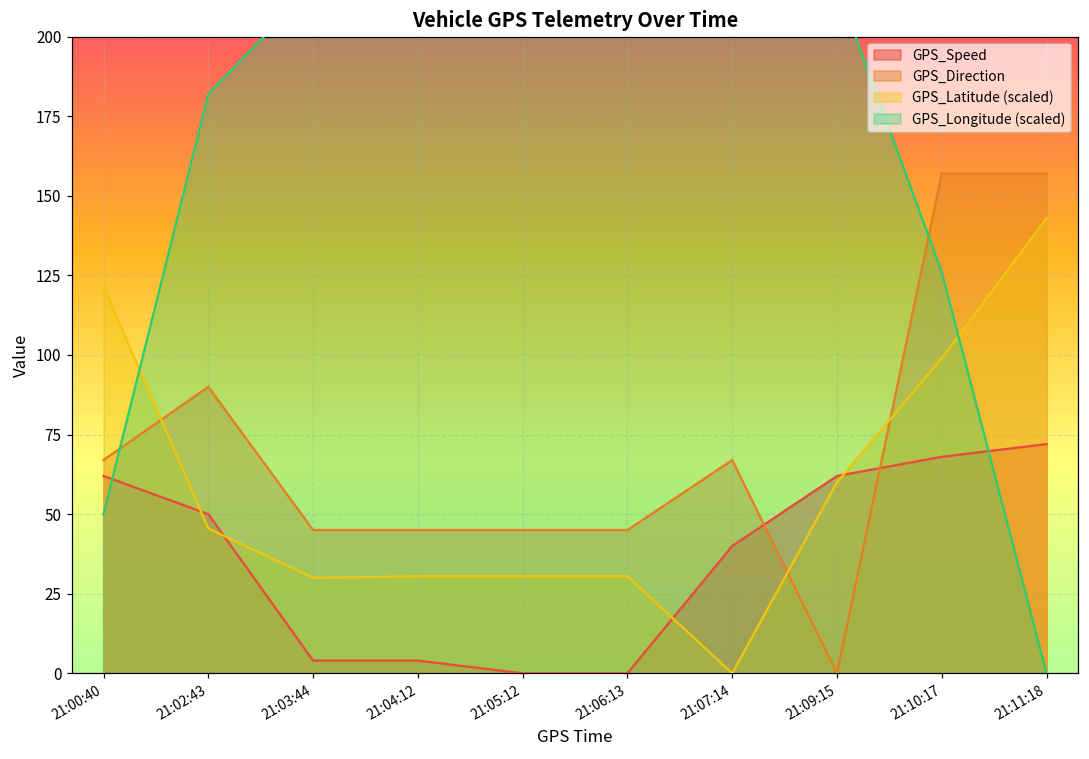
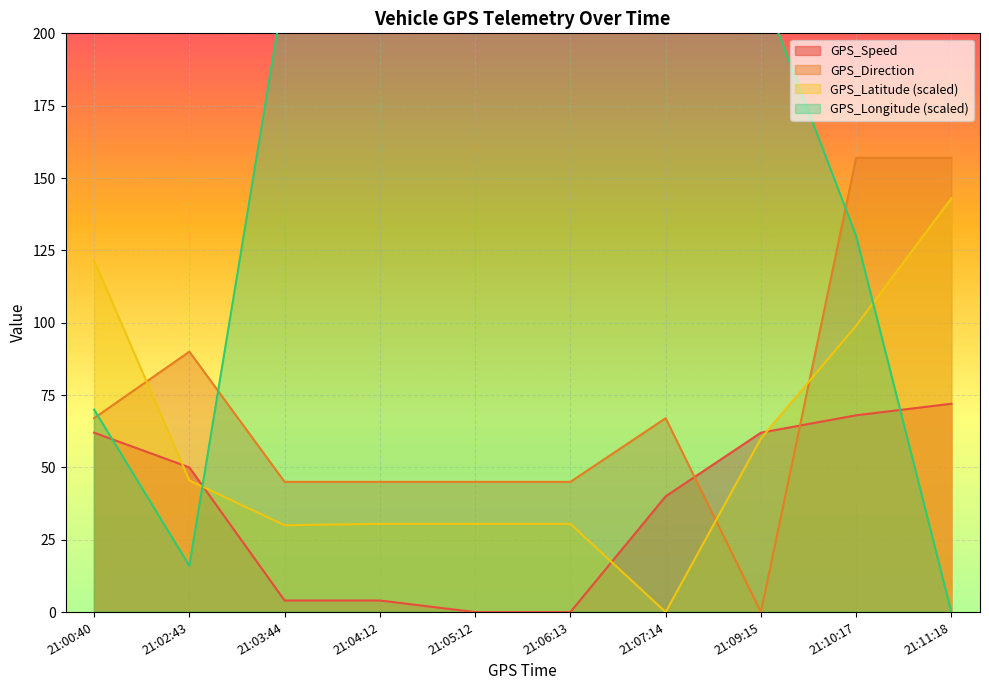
GPS_Longitude (scaled), 21:00:40: 50 -> 70
GPS_Longitude (scaled), 21:02:43: 182 -> 16
GPS_Longitude (scaled), 21:10:17: 126 -> 130
